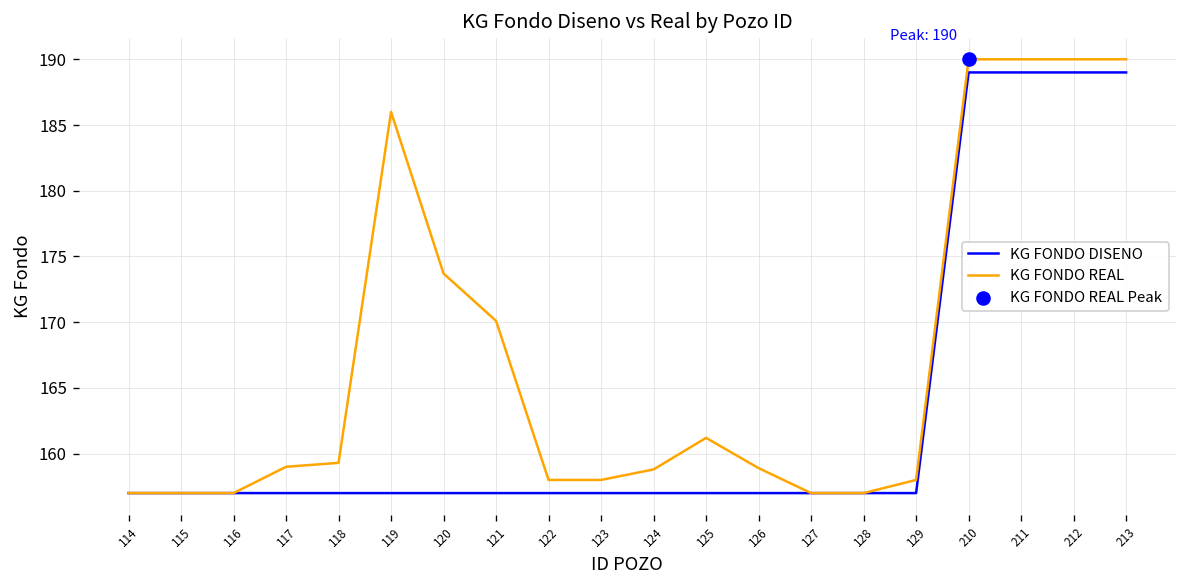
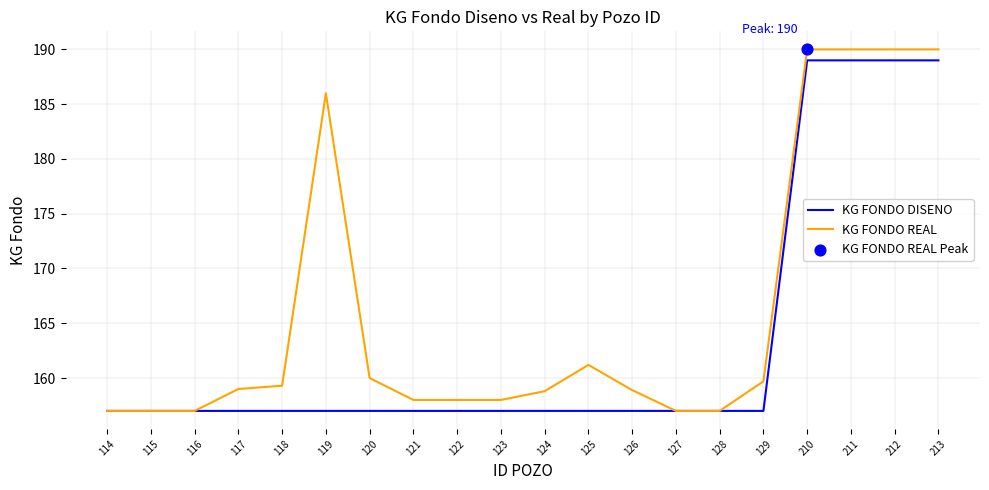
KG FONDO REAL, 120: 173.7 -> 160.0
KG FONDO REAL, 121: 170.1 -> 158.0
KG FONDO REAL, 129: 158.0 -> 159.7
